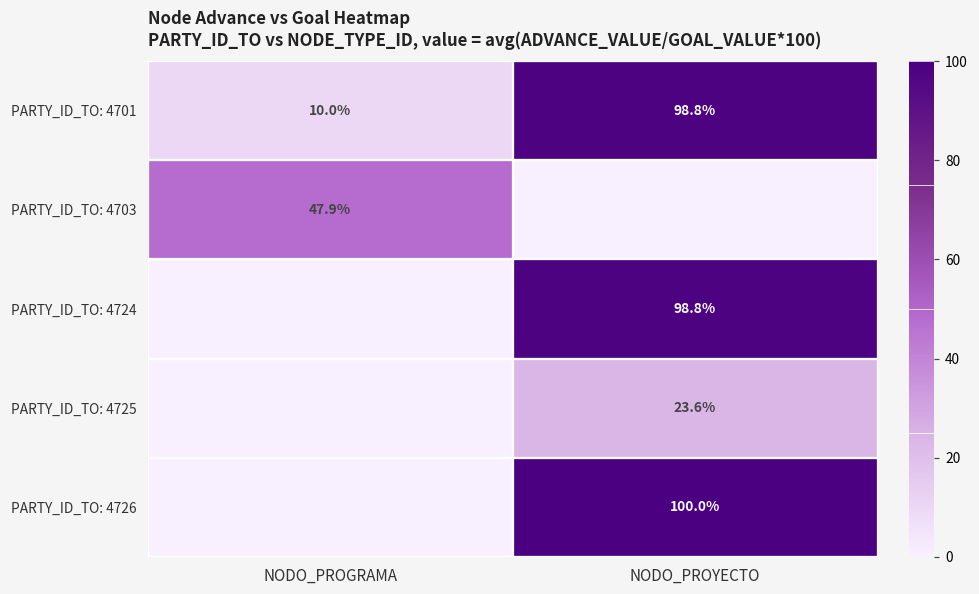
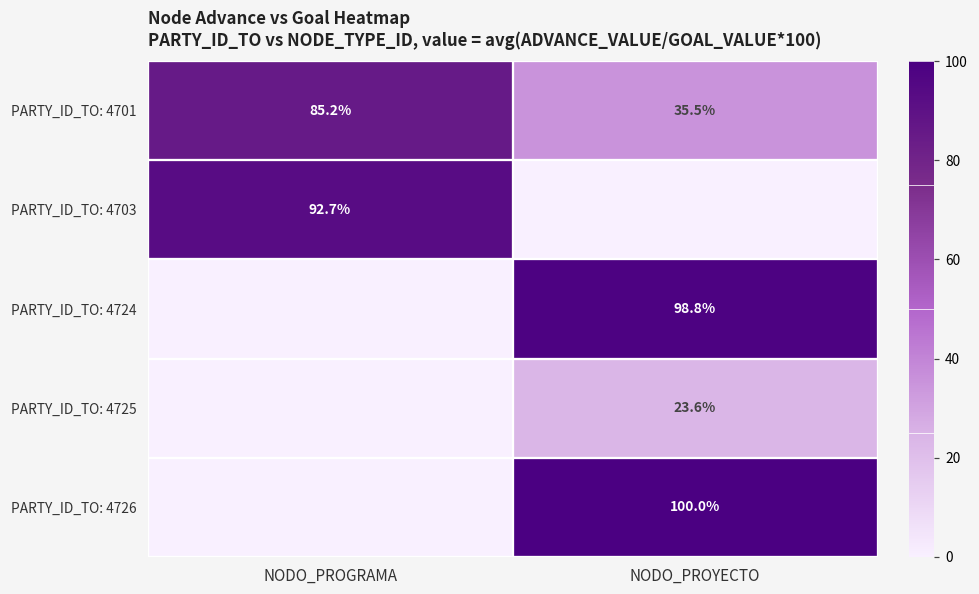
PARTY_ID_TO: 4701, NODO_PROGRAMA: 10.0% -> 85.2%
PARTY_ID_TO: 4701, NODO_PROYECTO: 98.8% -> 35.5%
PARTY_ID_TO: 4703, NODO_PROGRAMA: 47.9% -> 92.7%
